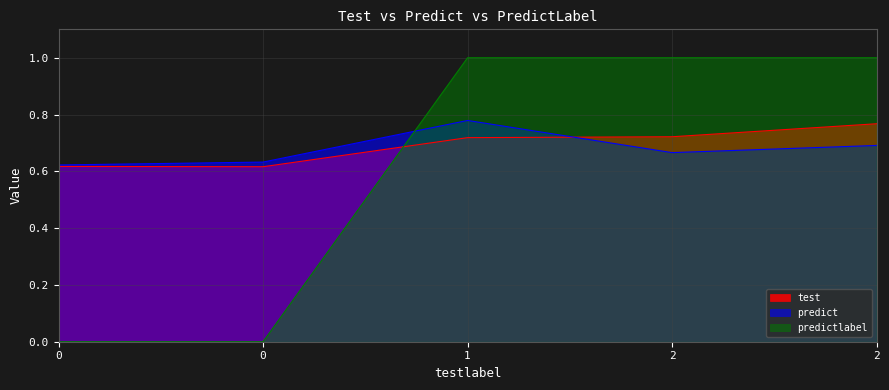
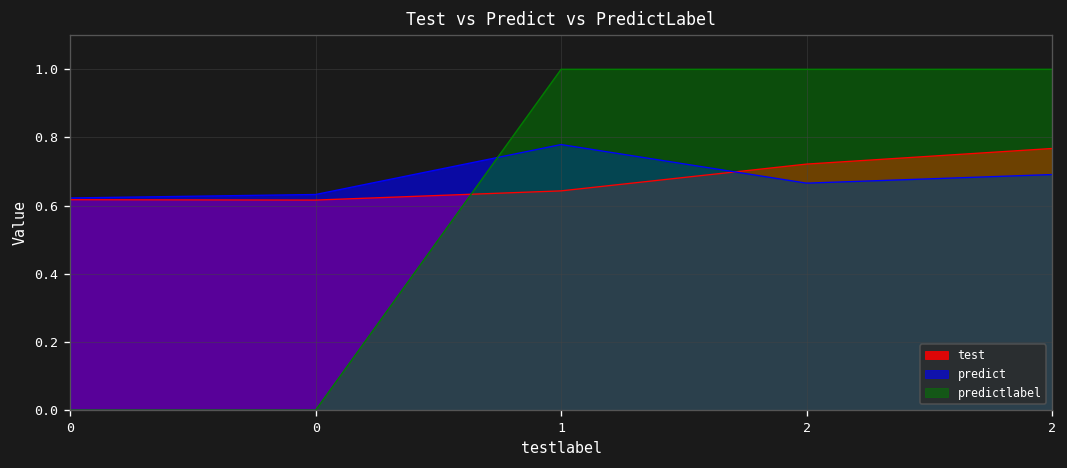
test, 1: 0.72 -> 0.64
